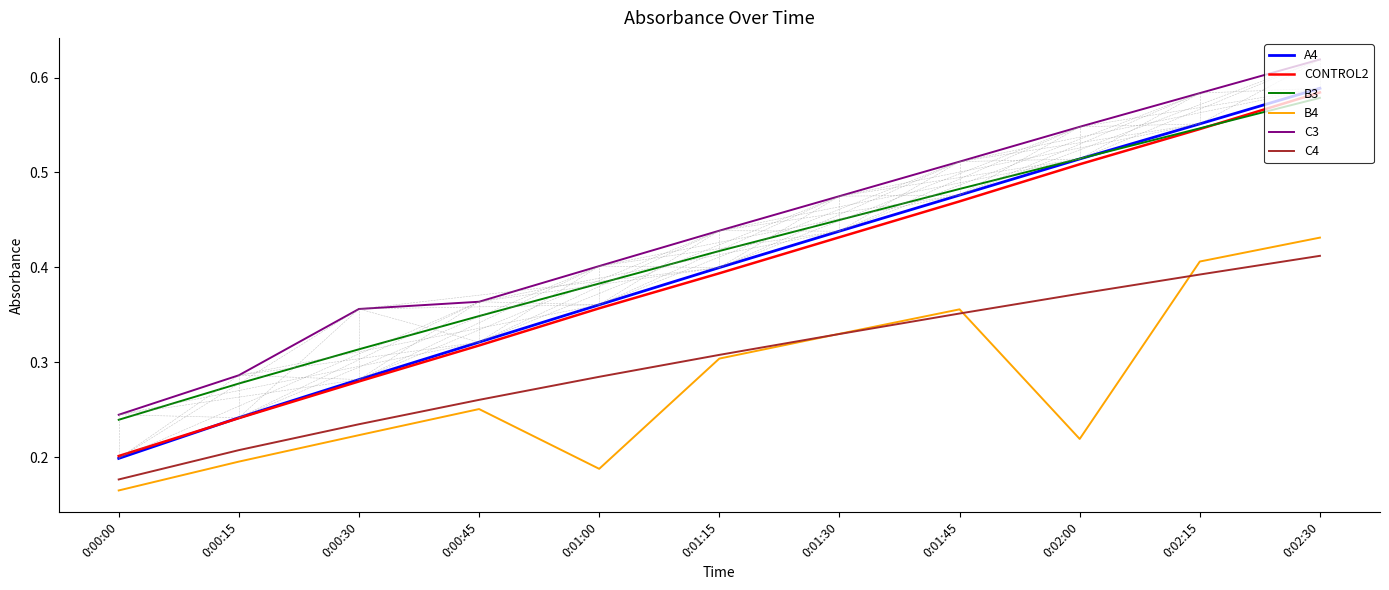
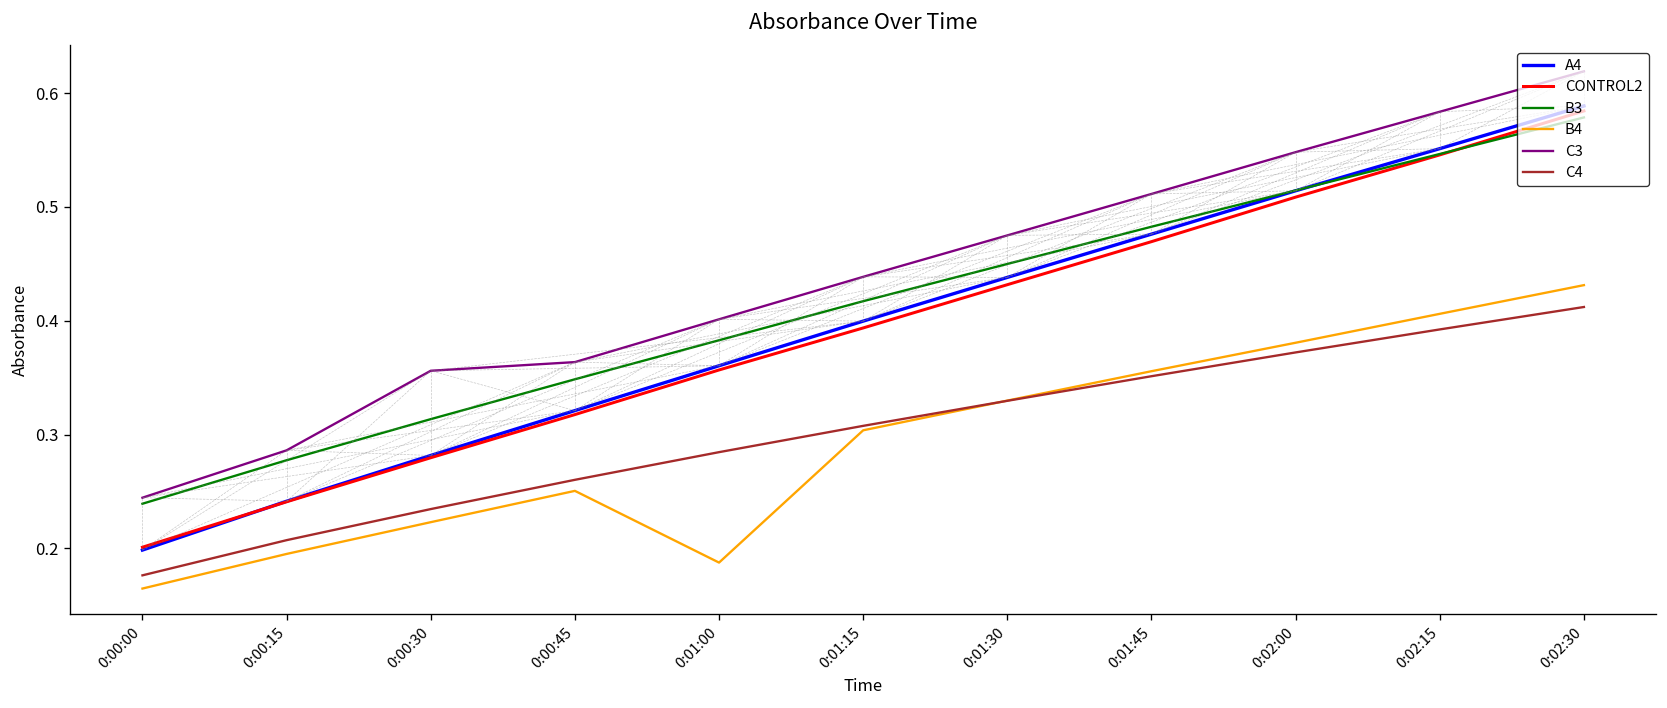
B4, 0:02:00: 0.22 -> 0.38
